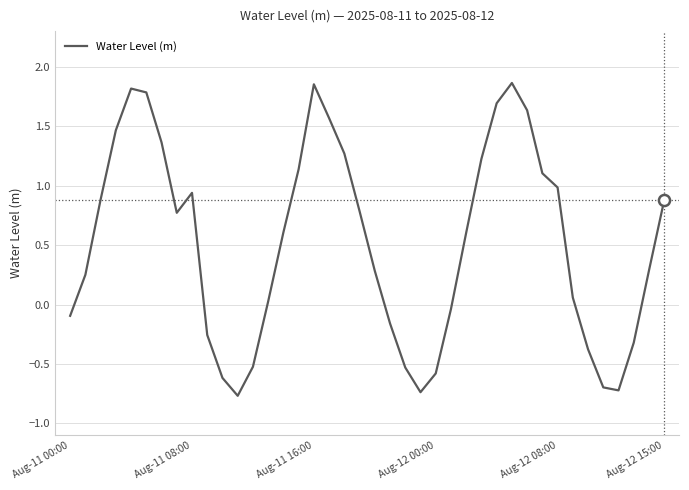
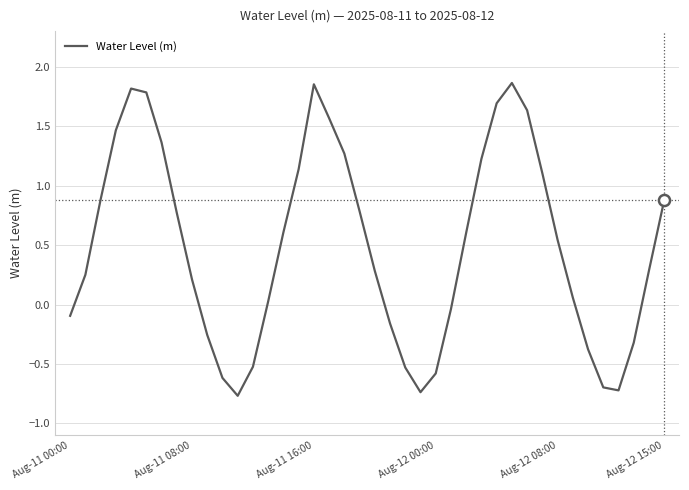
Water Level (m), Aug-11 08:00: 0.94 -> 0.21
Water Level (m), Aug-12 08:00: 0.98 -> 0.54
